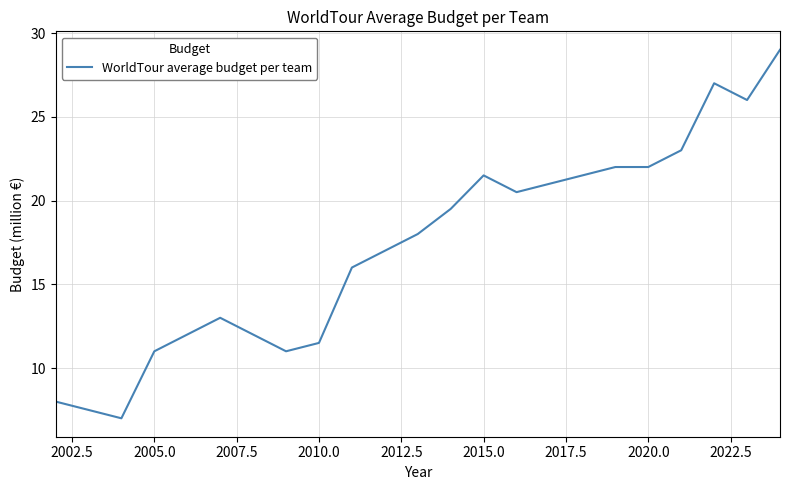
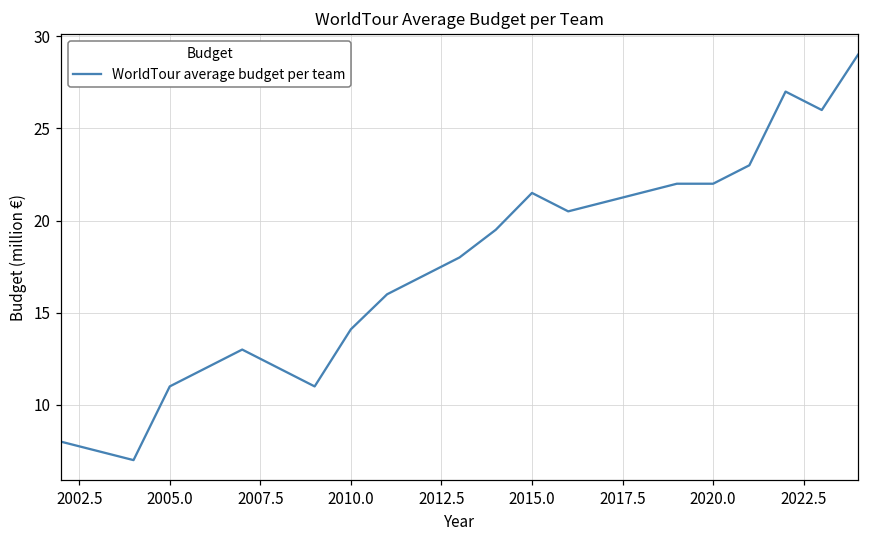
2010.0: 11.5 -> 14.1
